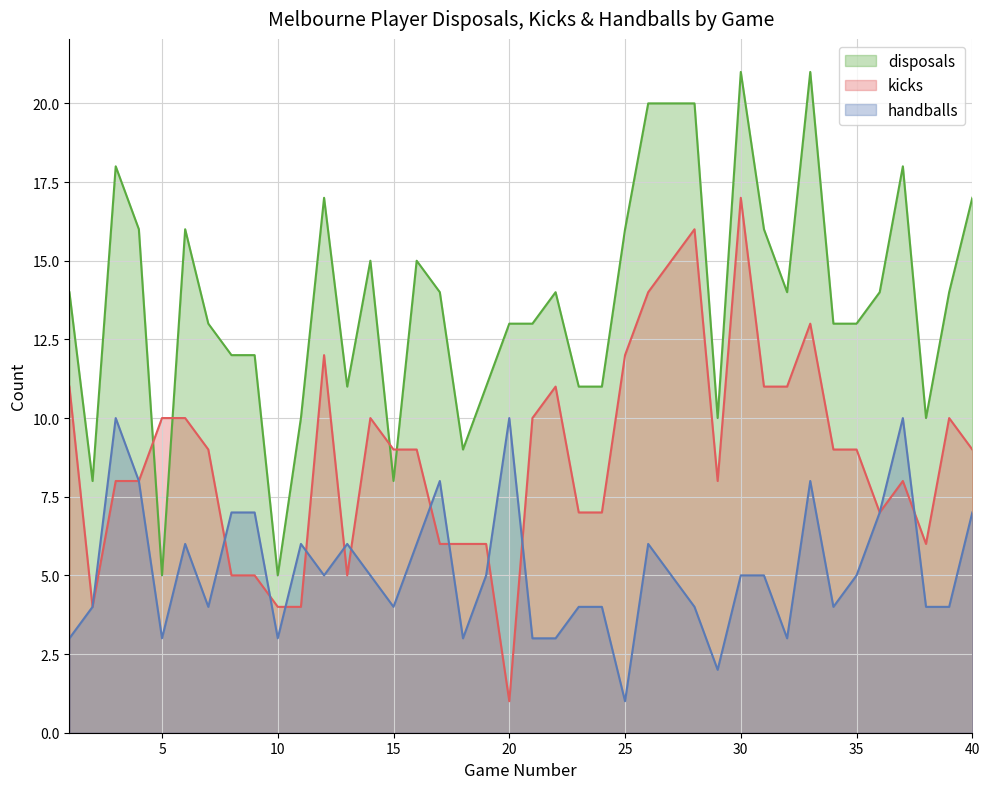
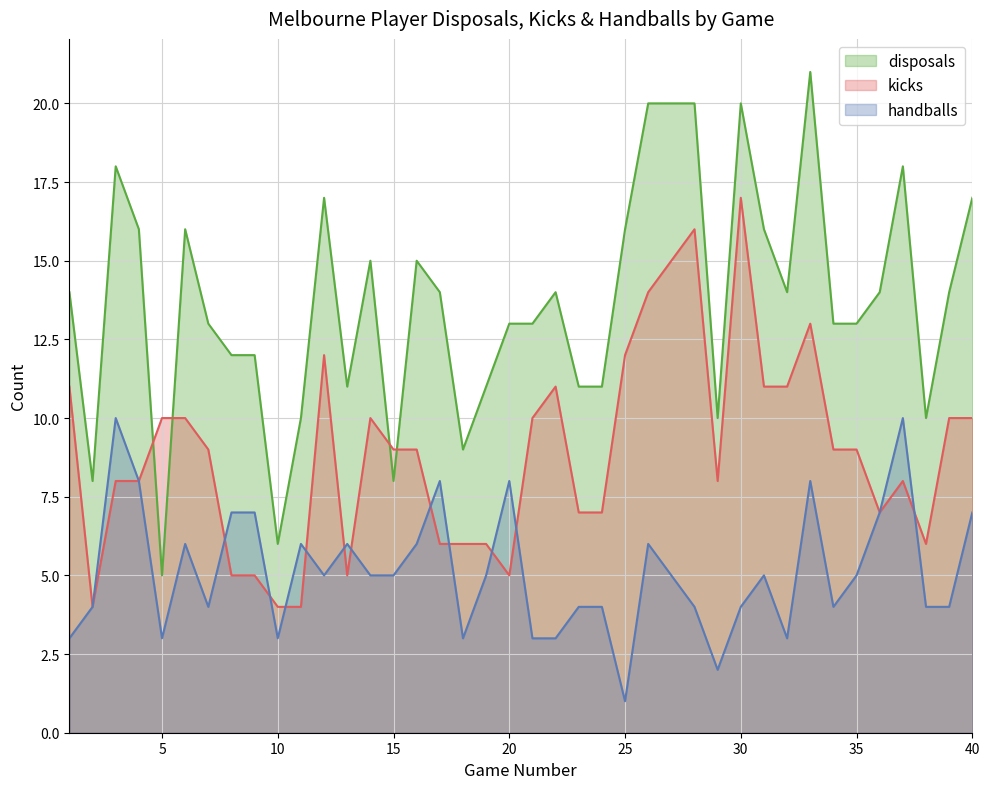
disposals, 10: 5 -> 6
handballs, 15: 4 -> 5
kicks, 20: 1 -> 5
handballs, 20: 10 -> 8
disposals, 30: 21 -> 20
handballs, 30: 5 -> 4
kicks, 40: 9 -> 10
